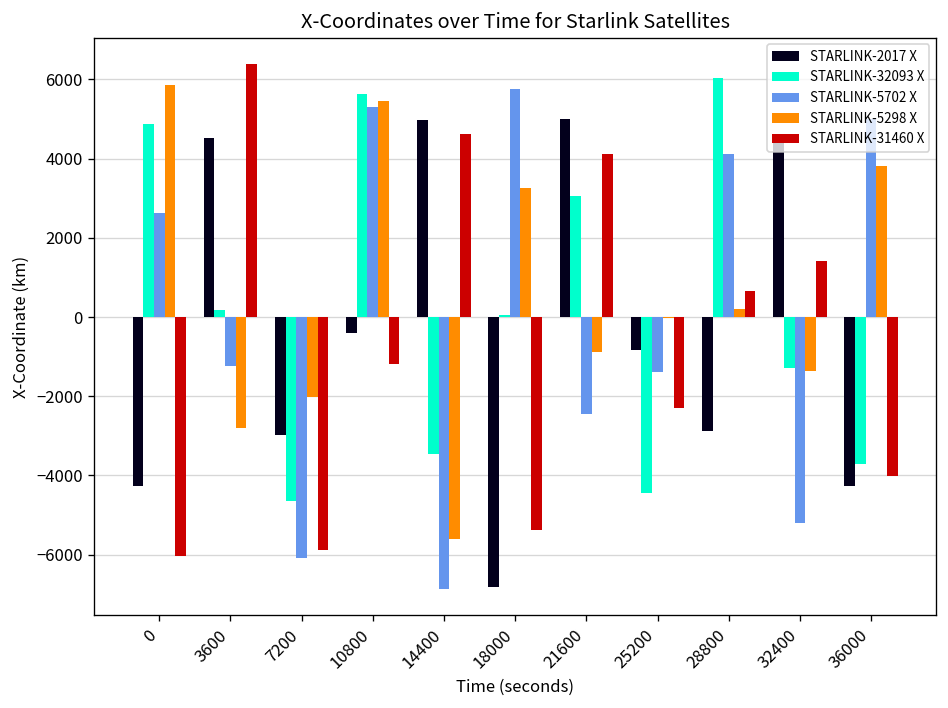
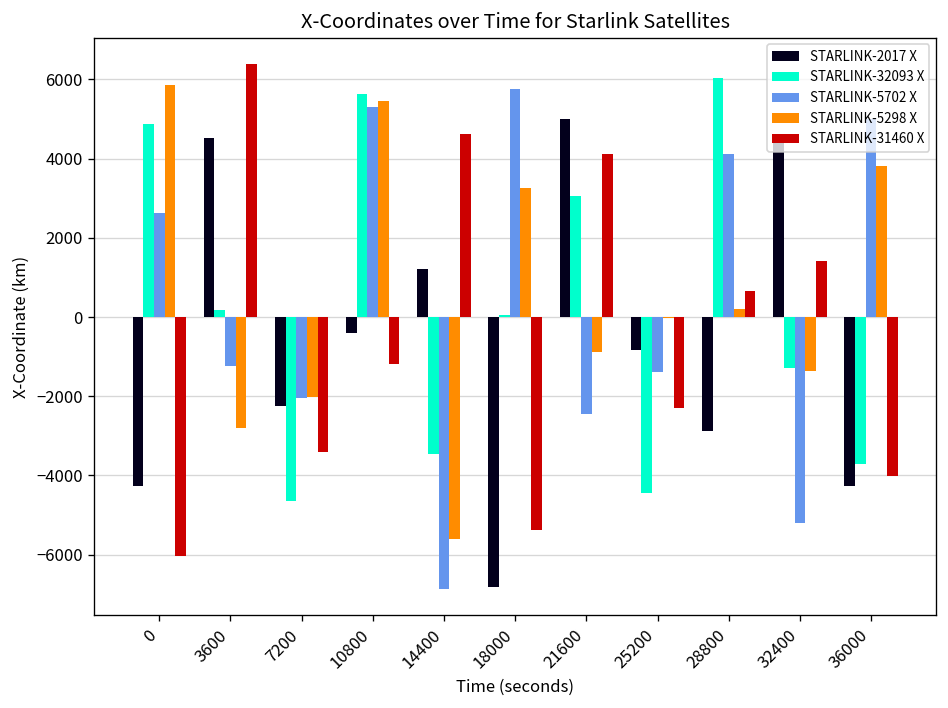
STARLINK-2017 X, 7200: -3000 -> -2300
STARLINK-5702 X, 7200: -6100 -> -2000
STARLINK-31460 X, 7200: -5900 -> -3400
STARLINK-2017 X, 14400: 5000 -> 1200
